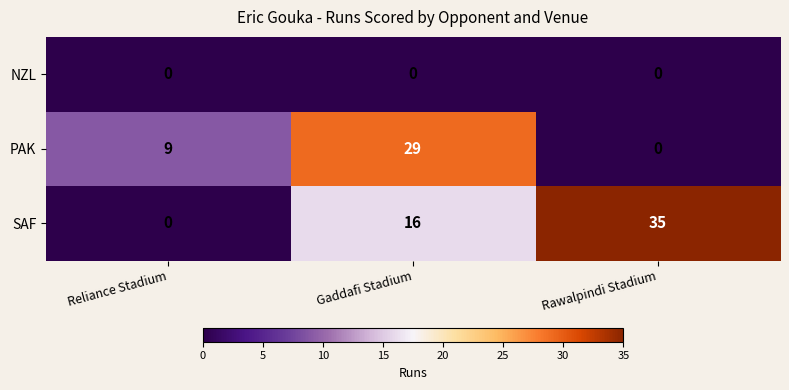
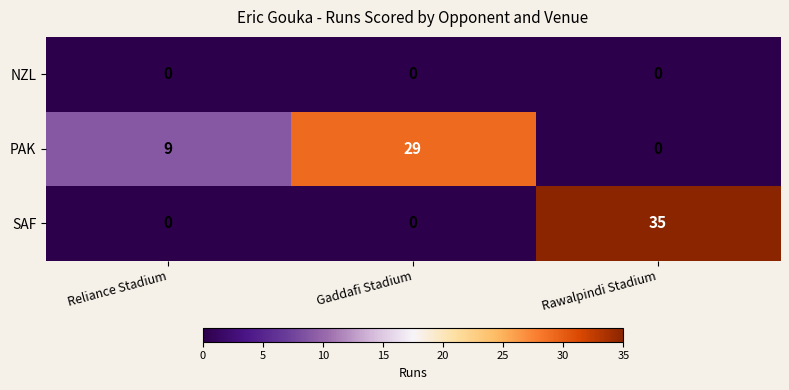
SAF, Gaddafi Stadium: 16 -> 0
